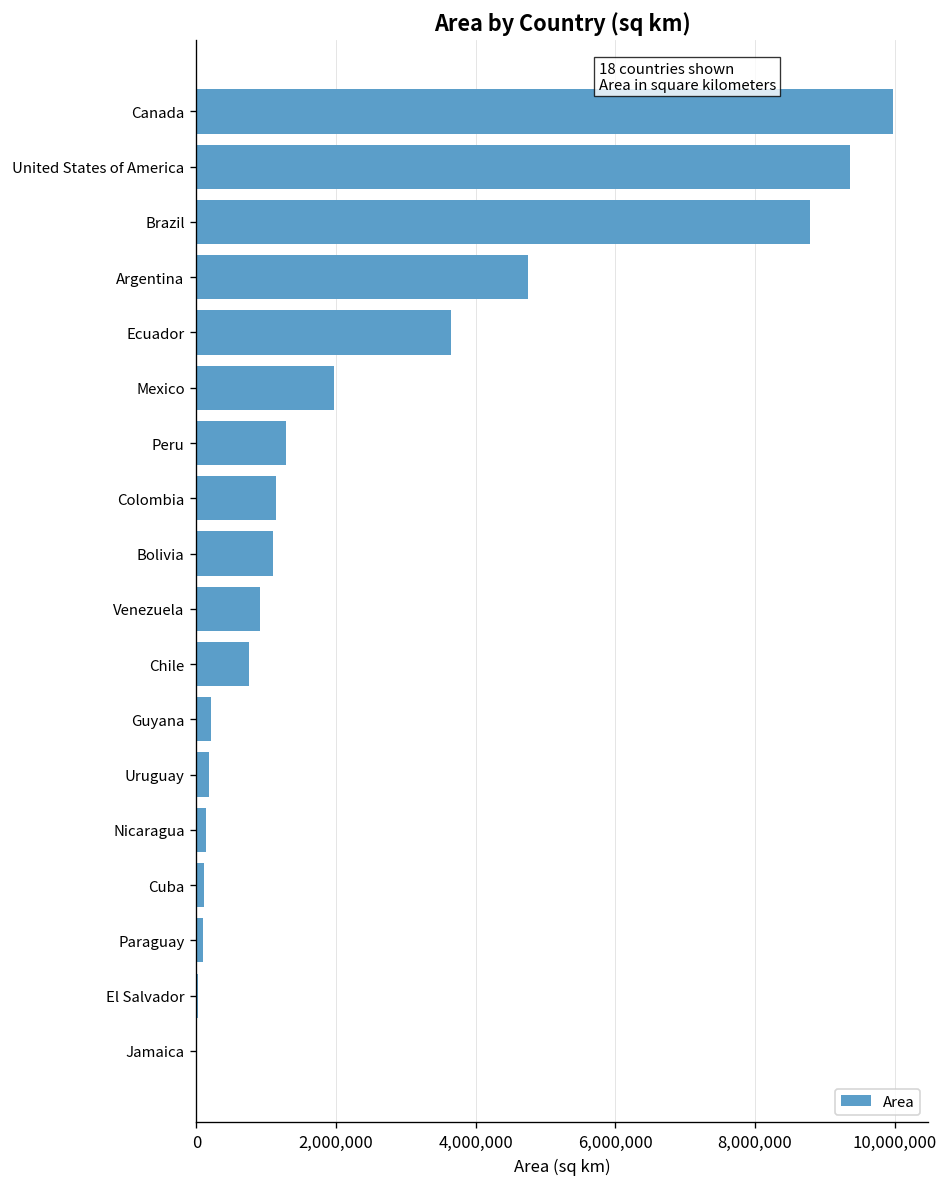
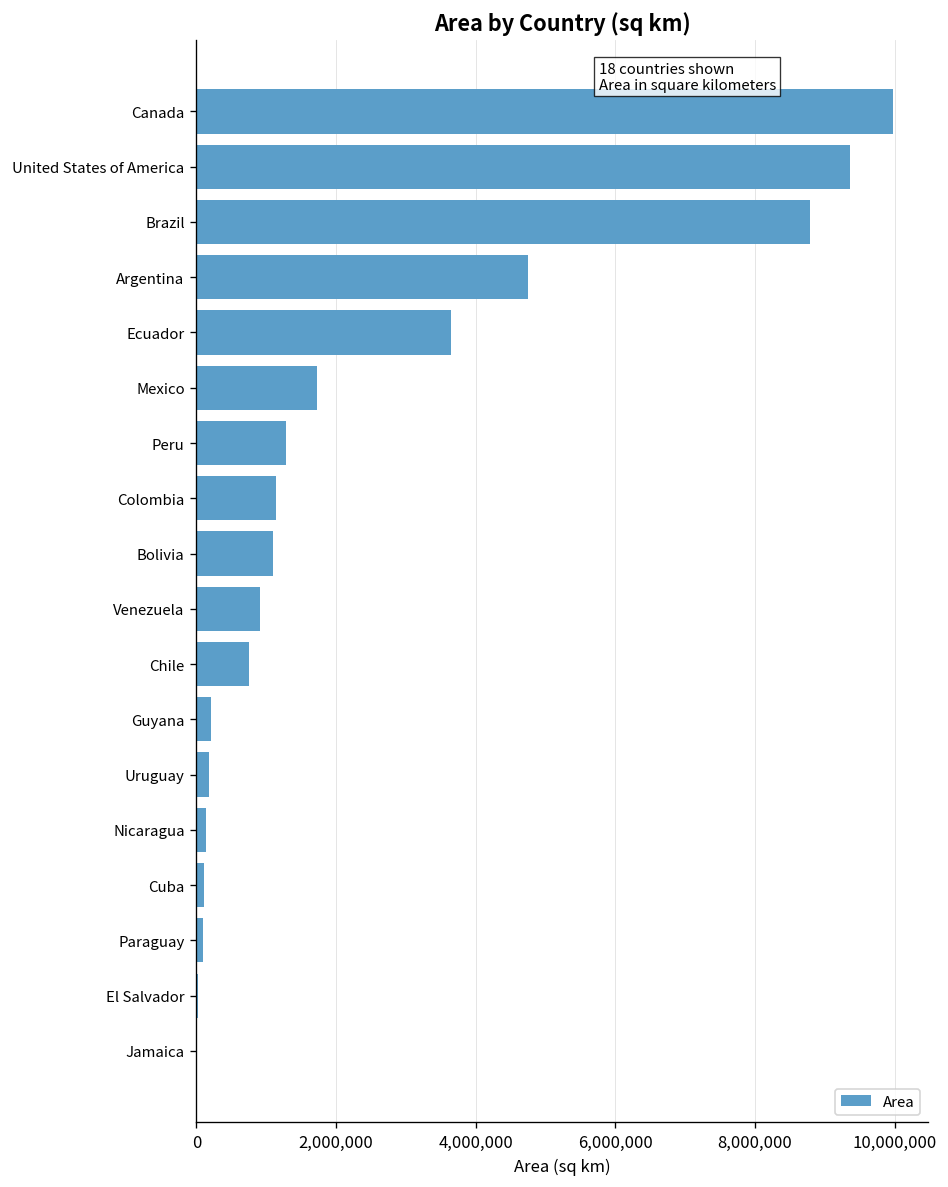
Mexico: 2,000,000 -> 1,700,000
